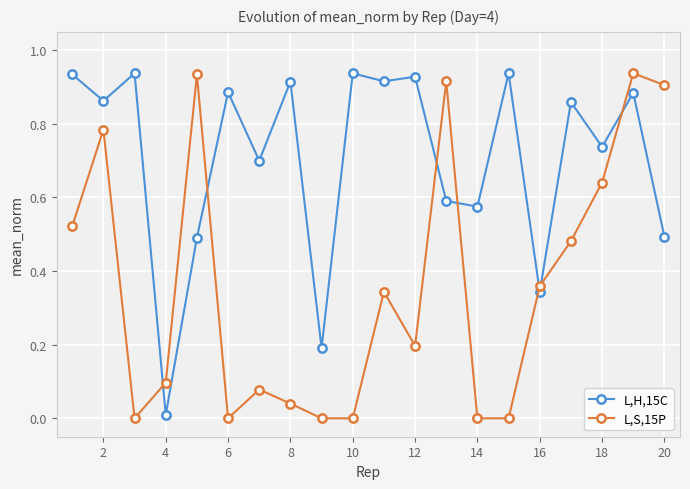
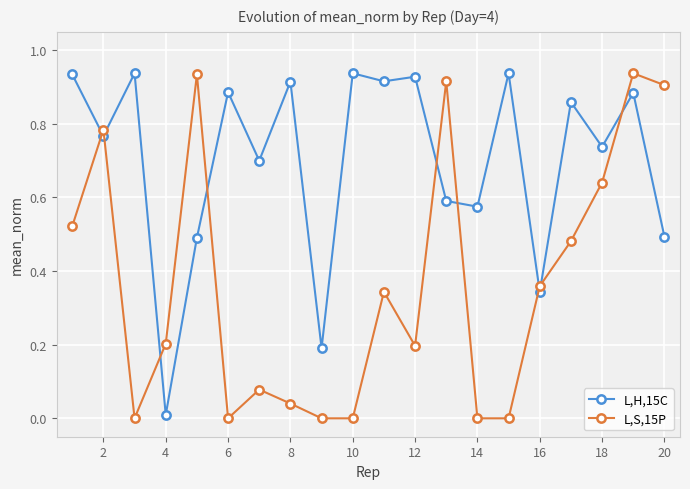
L,H,15C, 2: 0.86 -> 0.77
L,S,15P, 4: 0.10 -> 0.20
